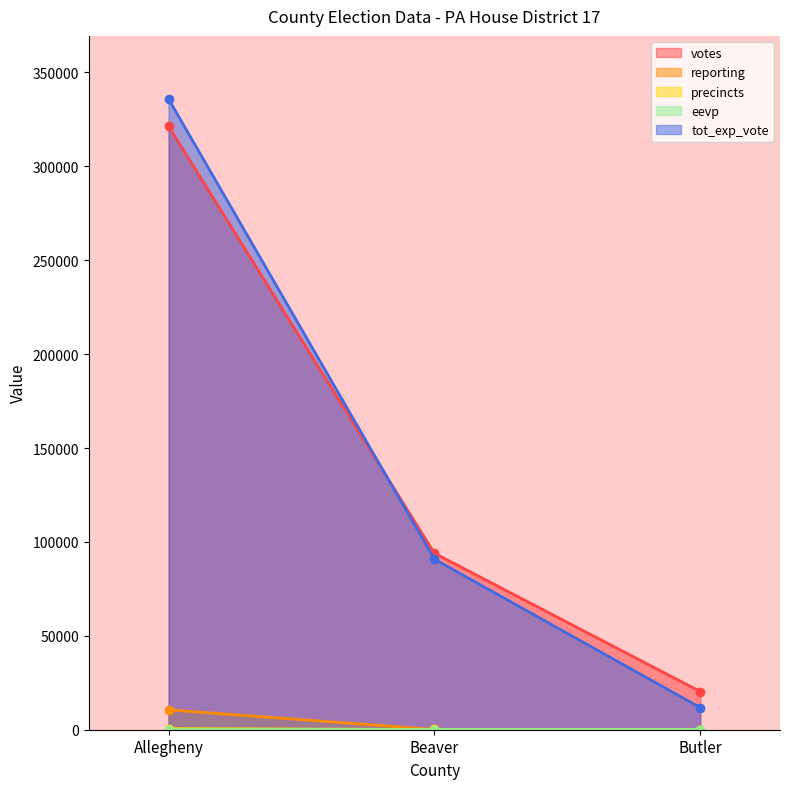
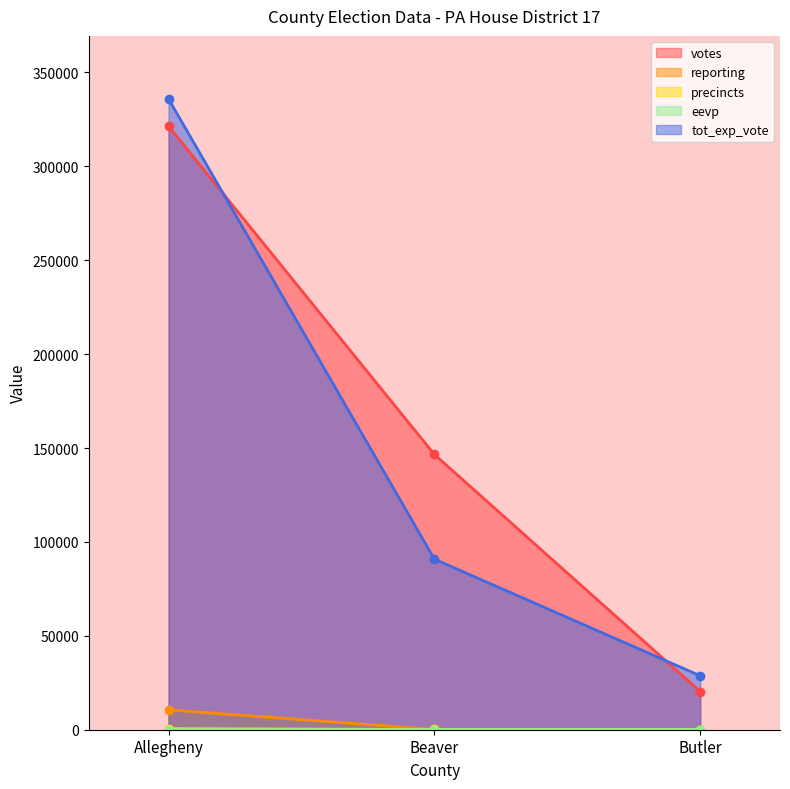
votes, Beaver: 94000 -> 147000
tot_exp_vote, Butler: 12000 -> 29000
